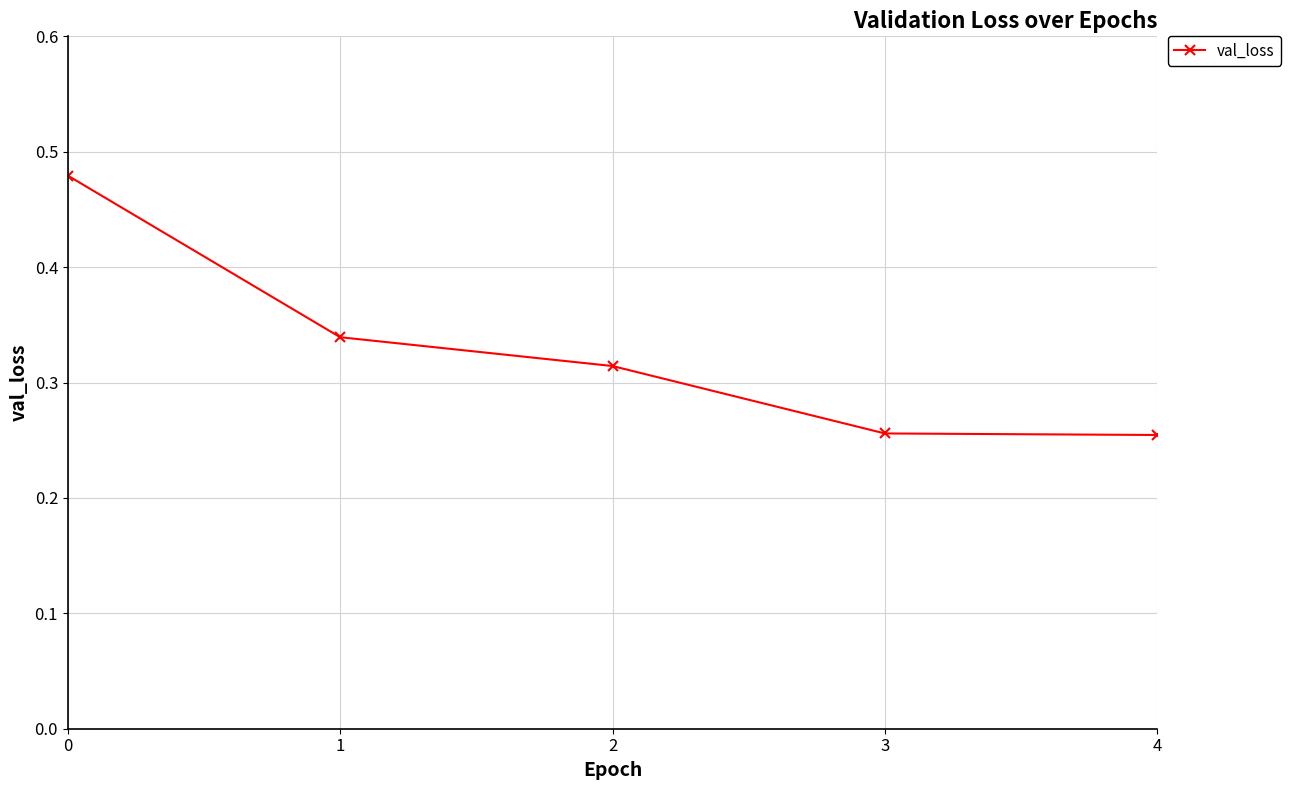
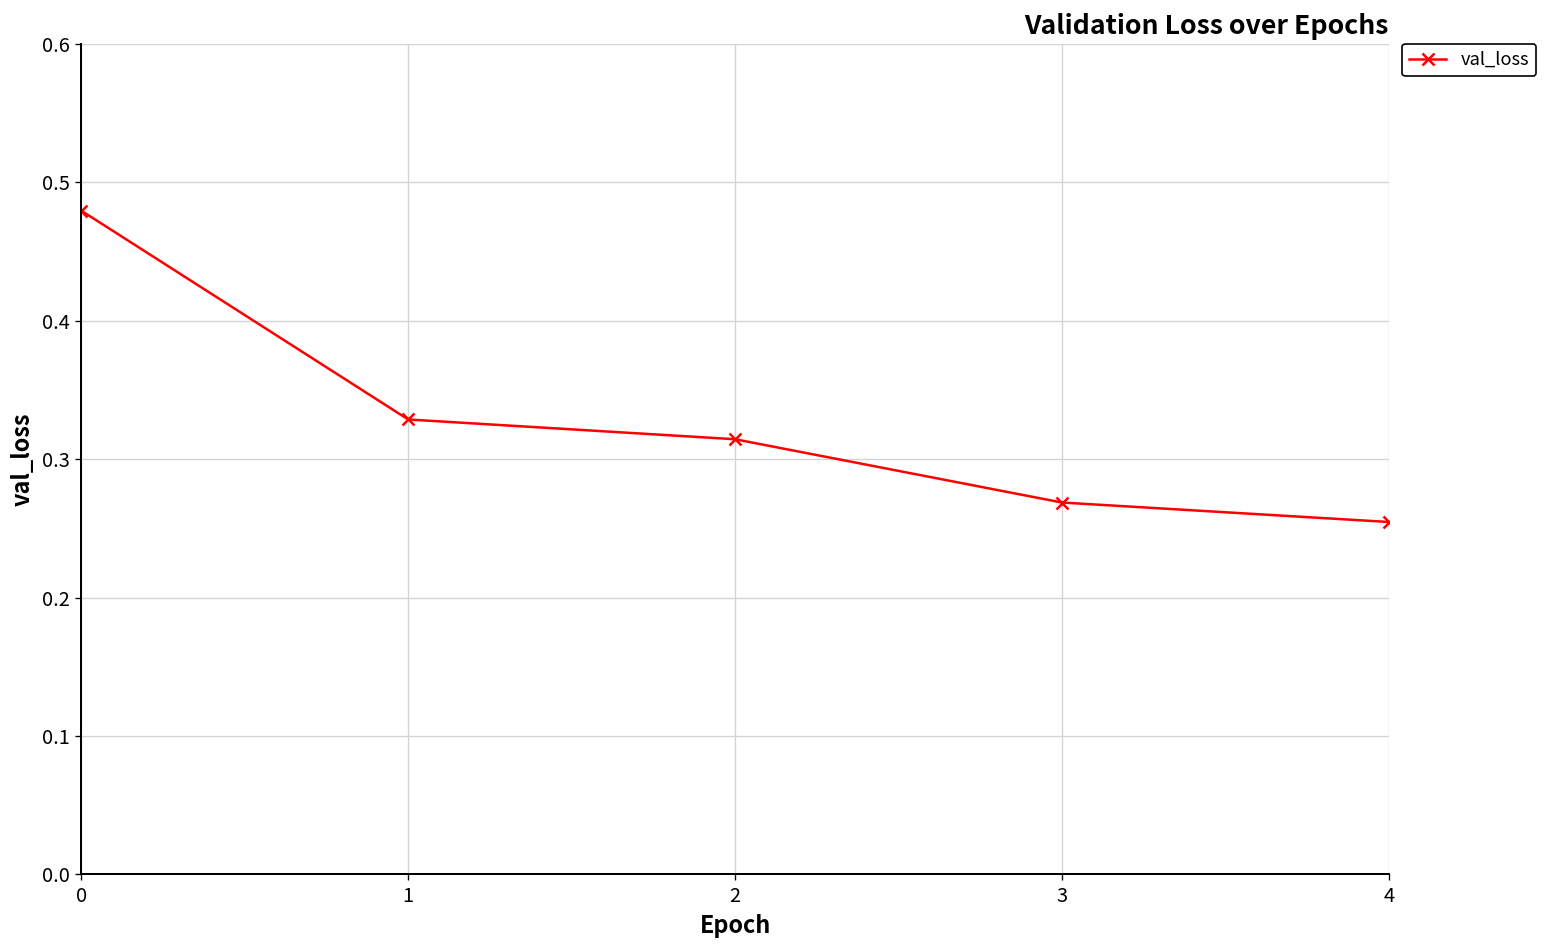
1: 0.339 -> 0.329
3: 0.256 -> 0.269
